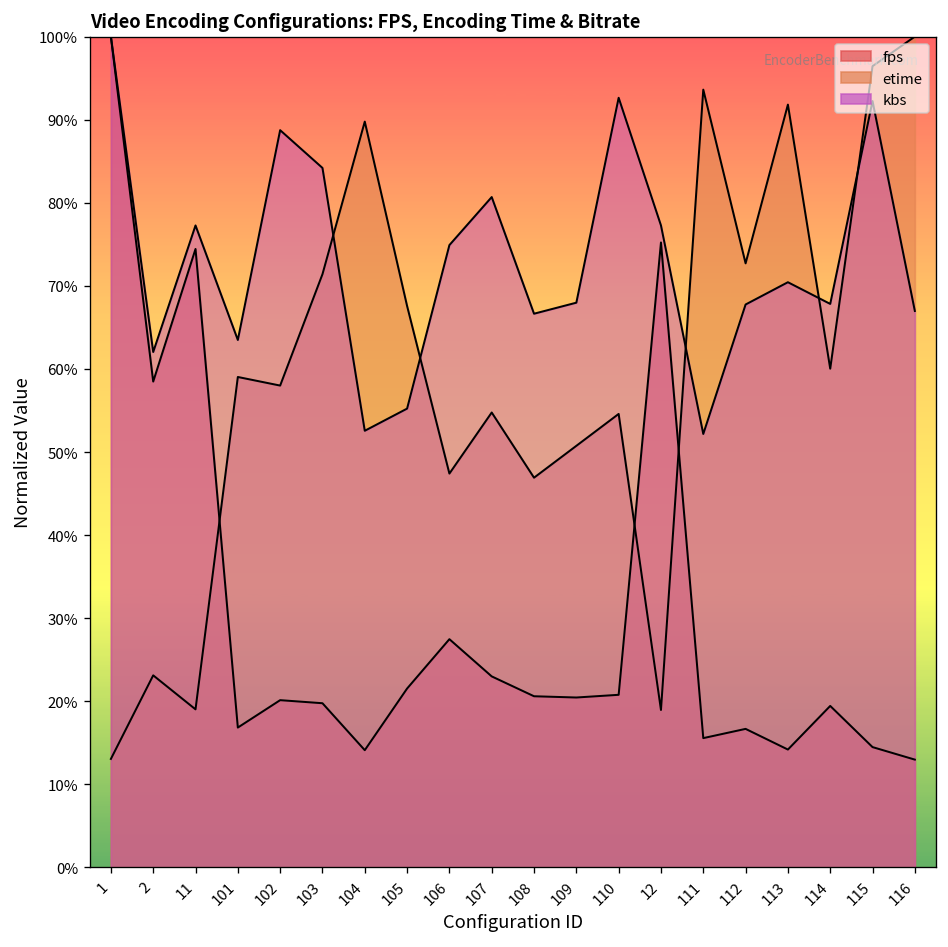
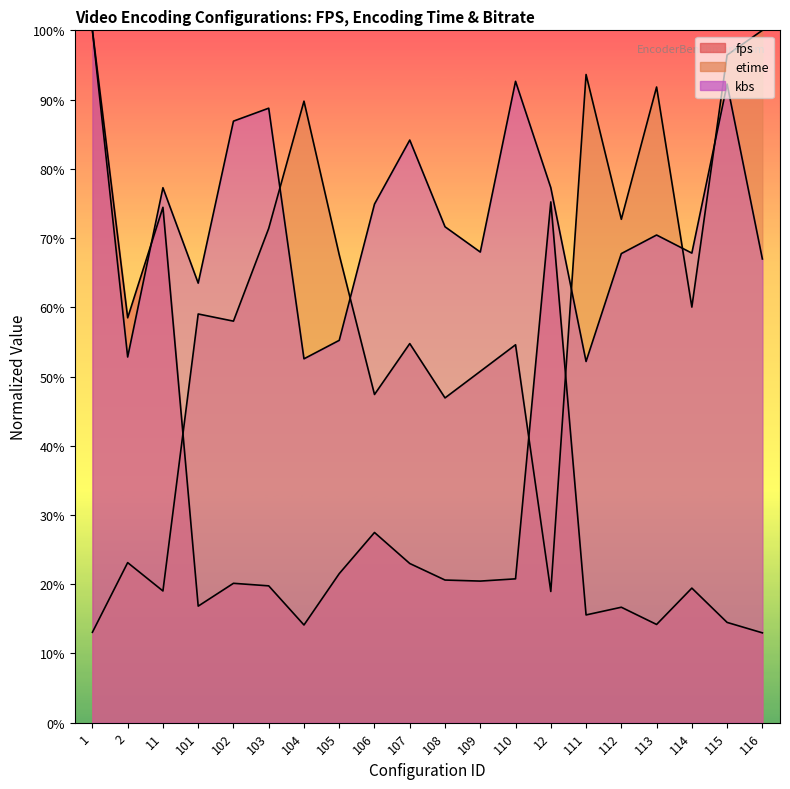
kbs, 2: 62% -> 53%
kbs, 102: 89% -> 87%
kbs, 103: 84% -> 89%
kbs, 107: 81% -> 84%
kbs, 108: 67% -> 72%
